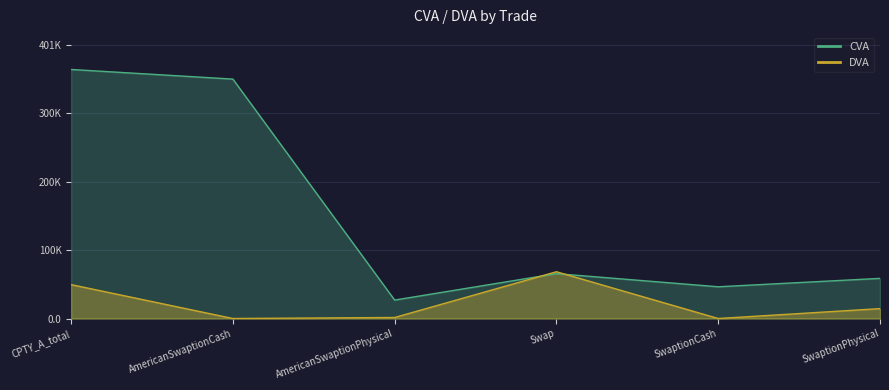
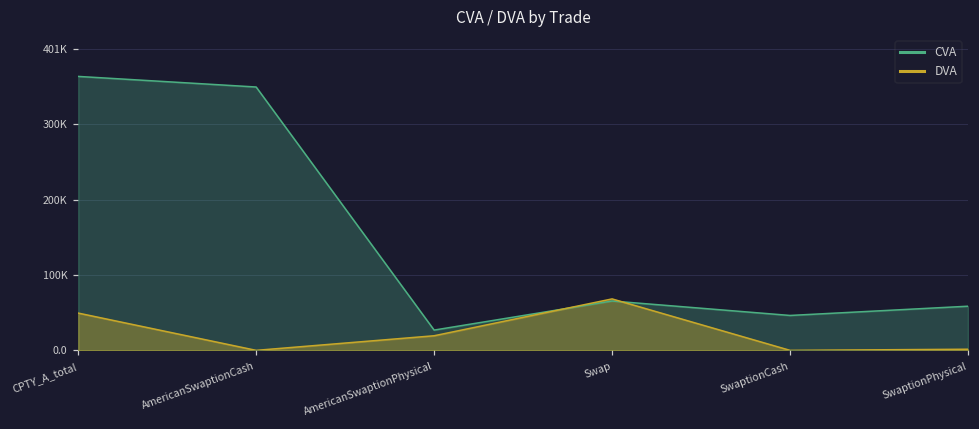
DVA, AmericanSwaptionPhysical: 0 -> 20000
DVA, SwaptionPhysical: 10000 -> 0
